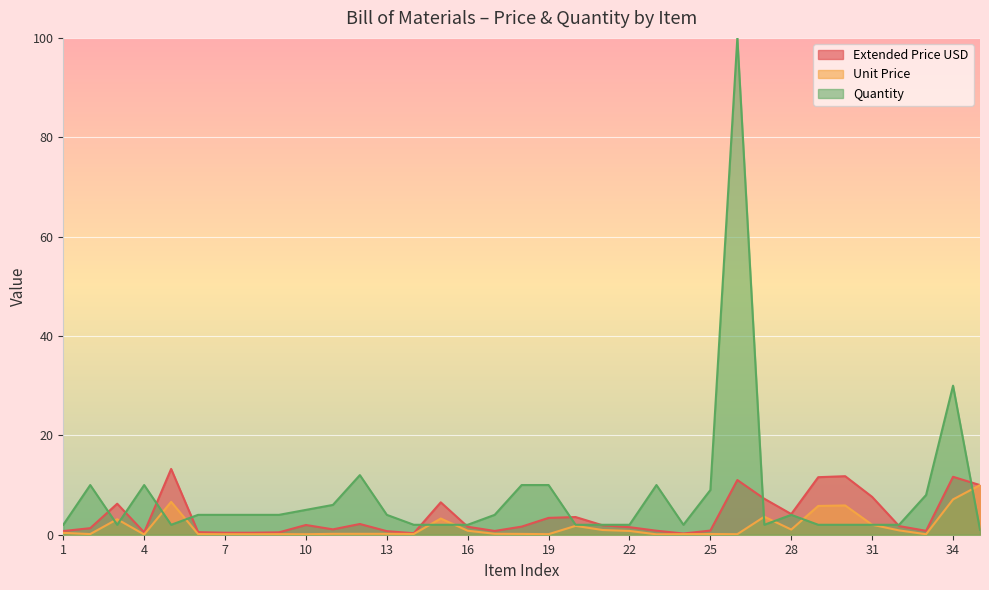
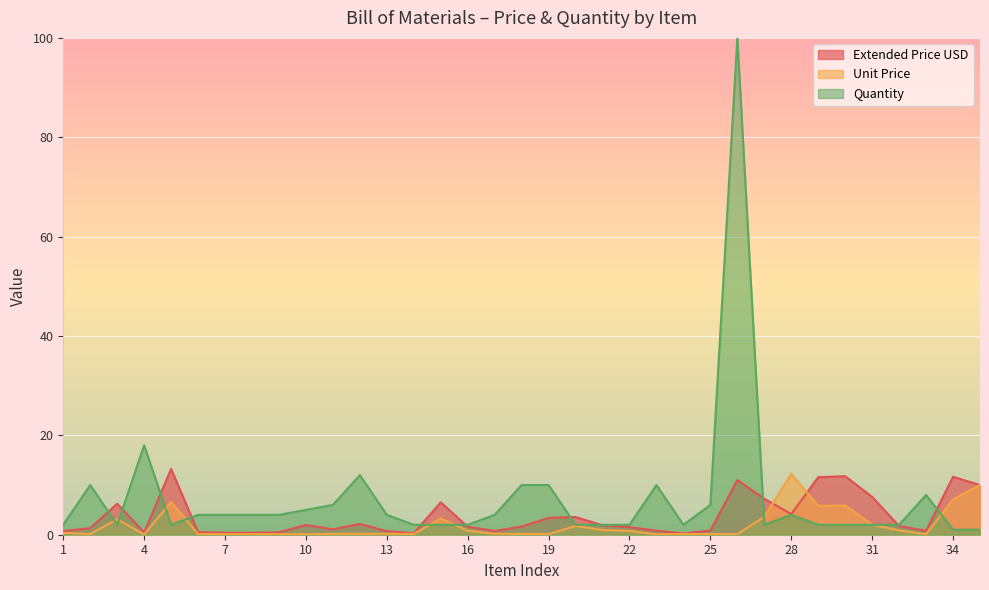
Quantity, 4: 10 -> 18
Quantity, 25: 9 -> 6
Unit Price, 28: 1 -> 12
Quantity, 34: 30 -> 1
